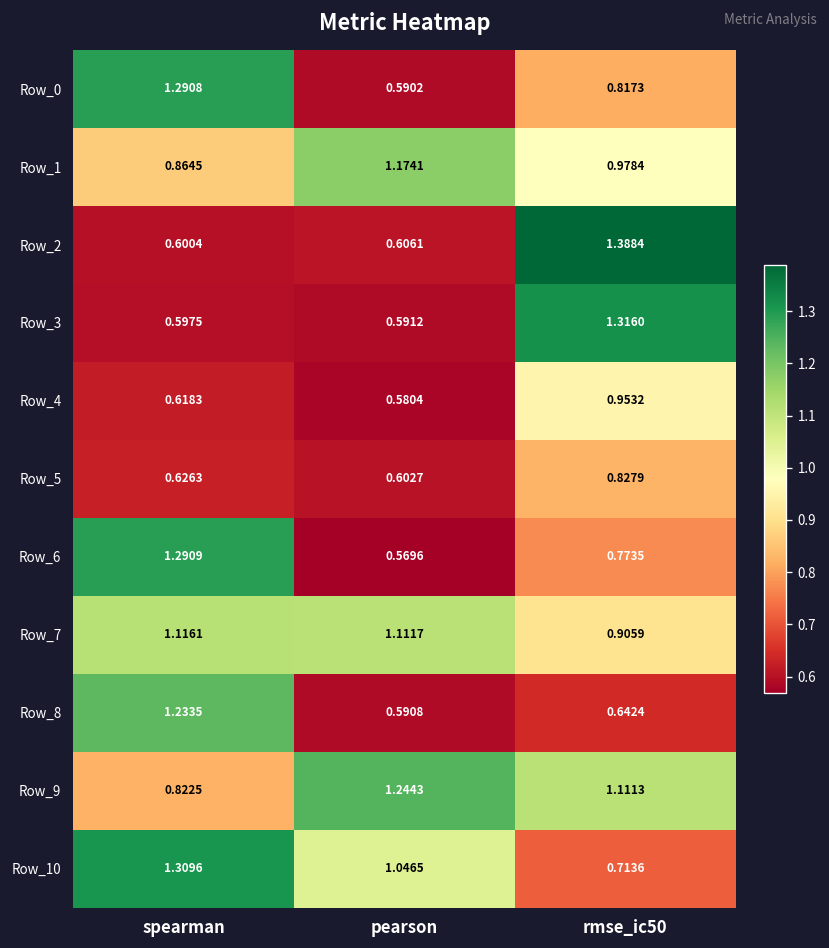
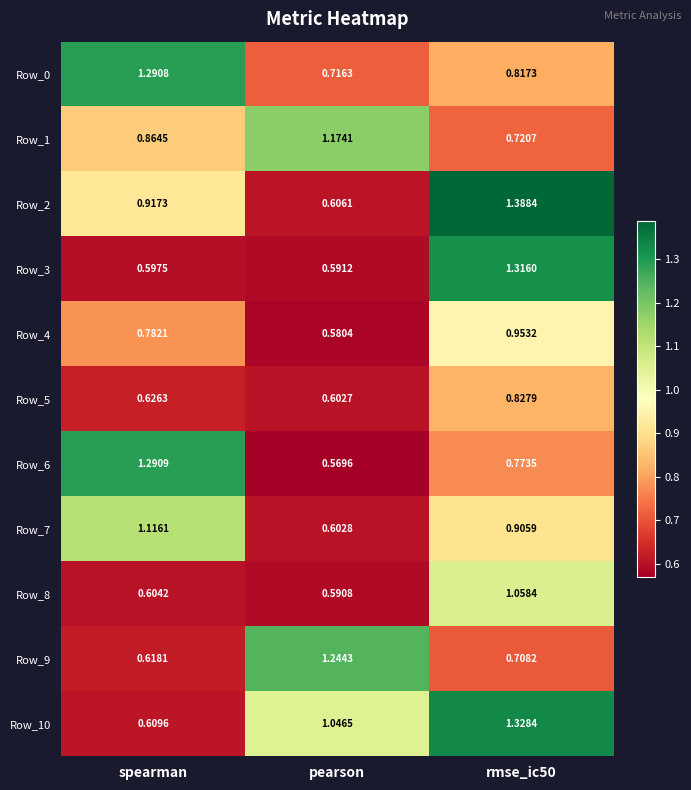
Row_0, pearson: 0.5902 -> 0.7163
Row_1, rmse_ic50: 0.9784 -> 0.7207
Row_2, spearman: 0.6004 -> 0.9173
Row_4, spearman: 0.6183 -> 0.7821
Row_7, pearson: 1.1117 -> 0.6028
Row_8, spearman: 1.2335 -> 0.6042
Row_8, rmse_ic50: 0.6424 -> 1.0584
Row_9, spearman: 0.8225 -> 0.6181
Row_9, rmse_ic50: 1.1113 -> 0.7082
Row_10, spearman: 1.3096 -> 0.6096
Row_10, rmse_ic50: 0.7136 -> 1.3284
